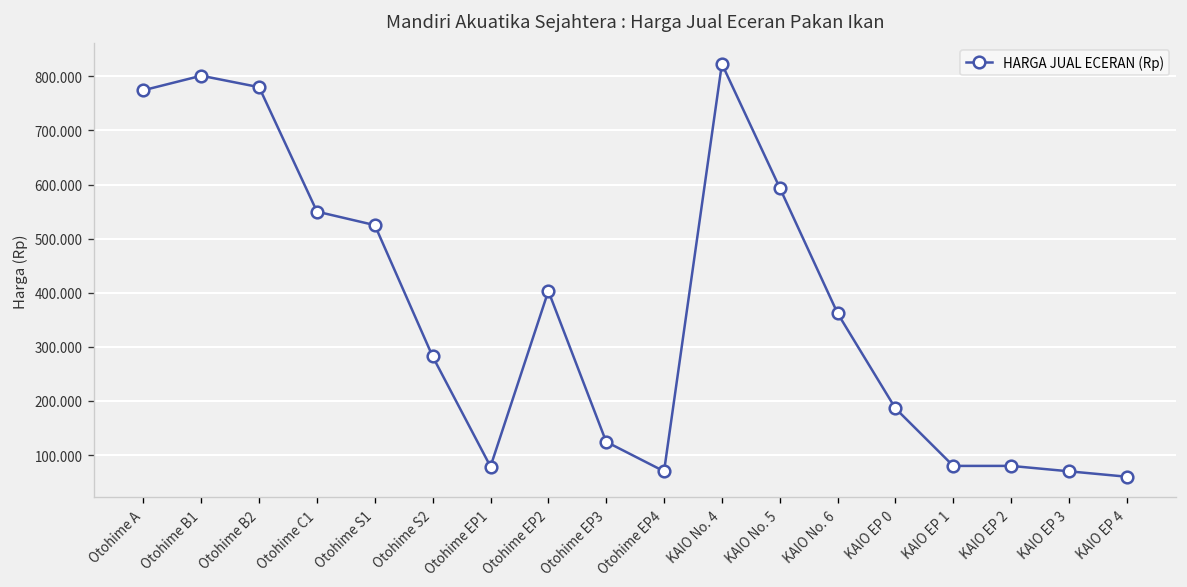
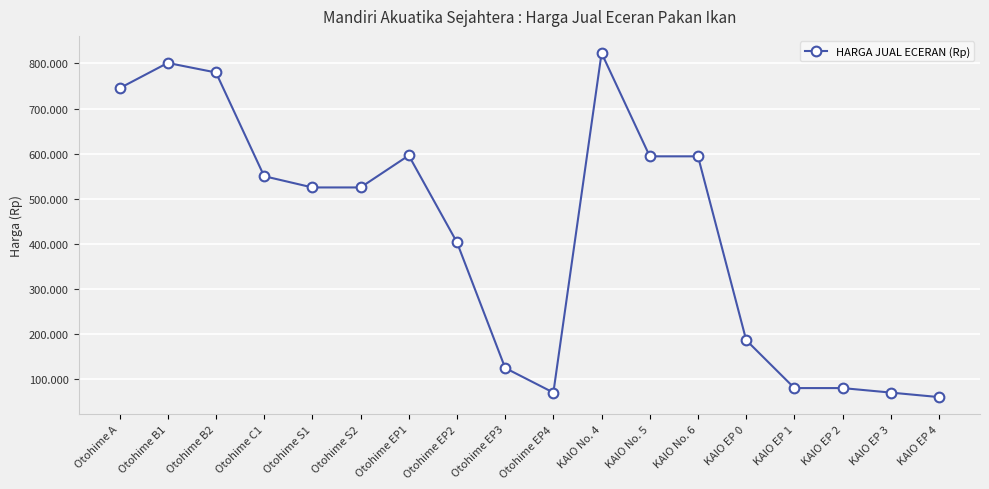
Otohime A: 770 -> 750
Otohime S2: 280 -> 530
Otohime EP1: 80 -> 600
KAIO No. 6: 360 -> 590
